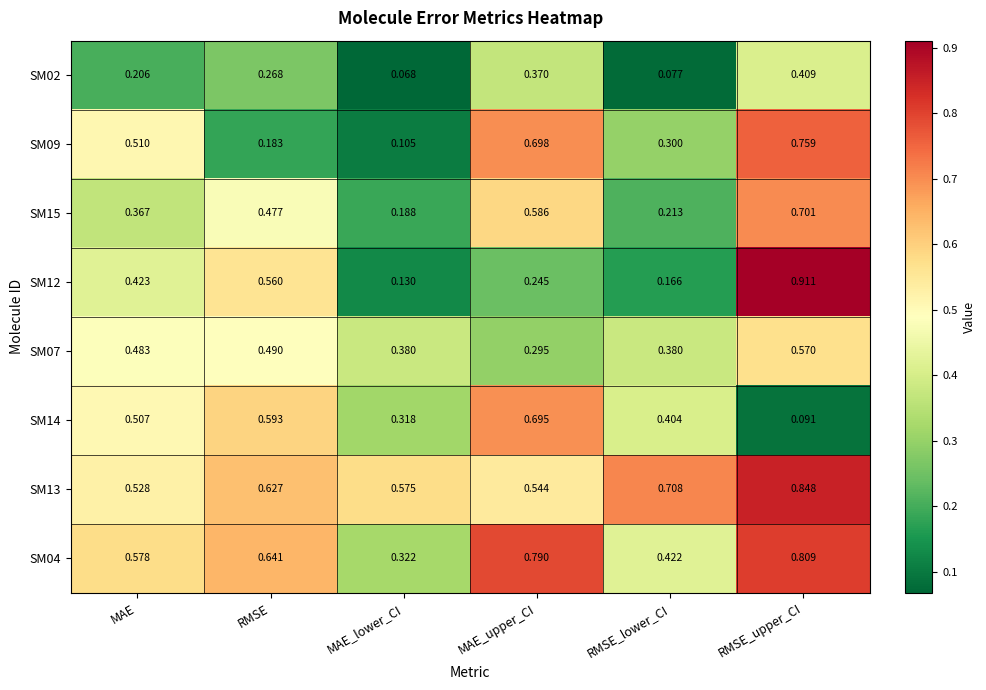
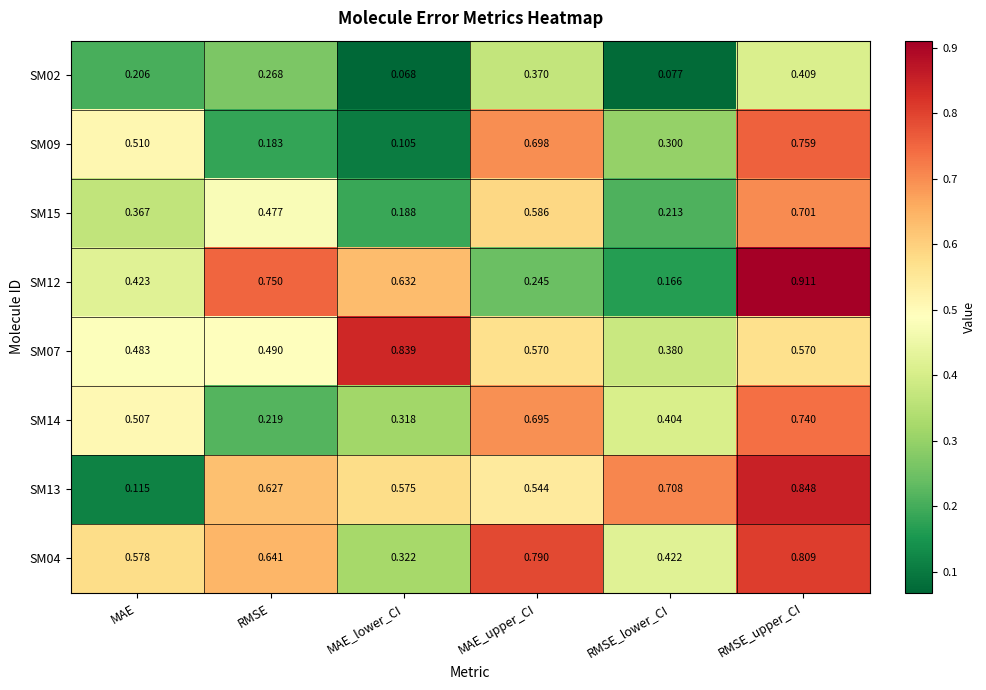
SM12, RMSE: 0.560 -> 0.750
SM12, MAE_lower_CI: 0.130 -> 0.632
SM07, MAE_lower_CI: 0.380 -> 0.839
SM07, MAE_upper_CI: 0.295 -> 0.570
SM14, RMSE: 0.593 -> 0.219
SM14, RMSE_upper_CI: 0.091 -> 0.740
SM13, MAE: 0.528 -> 0.115
